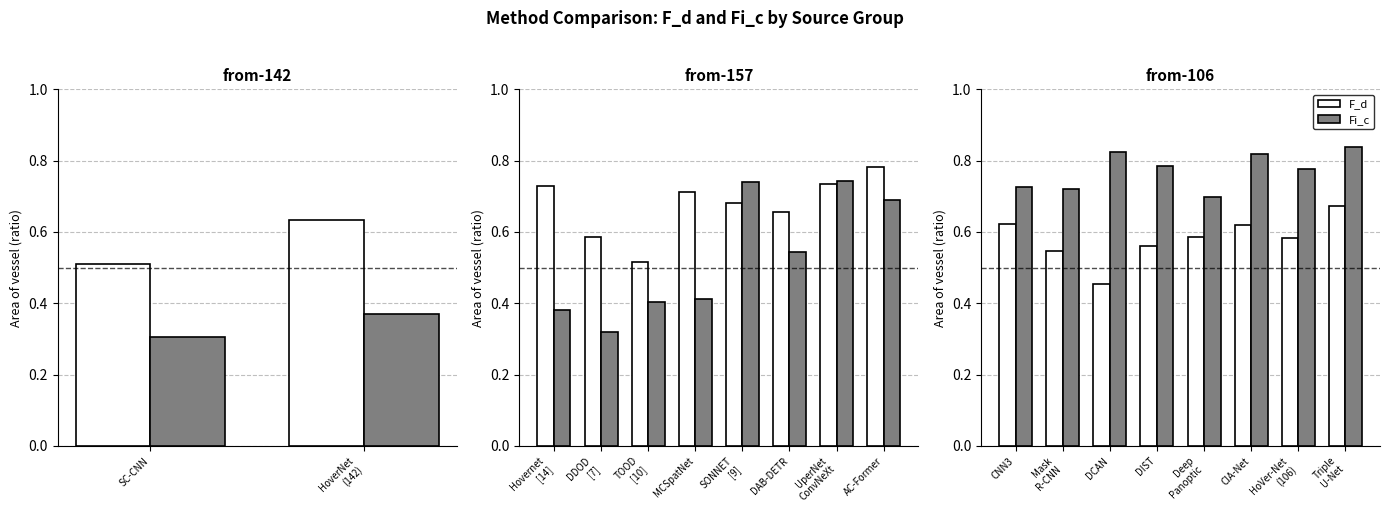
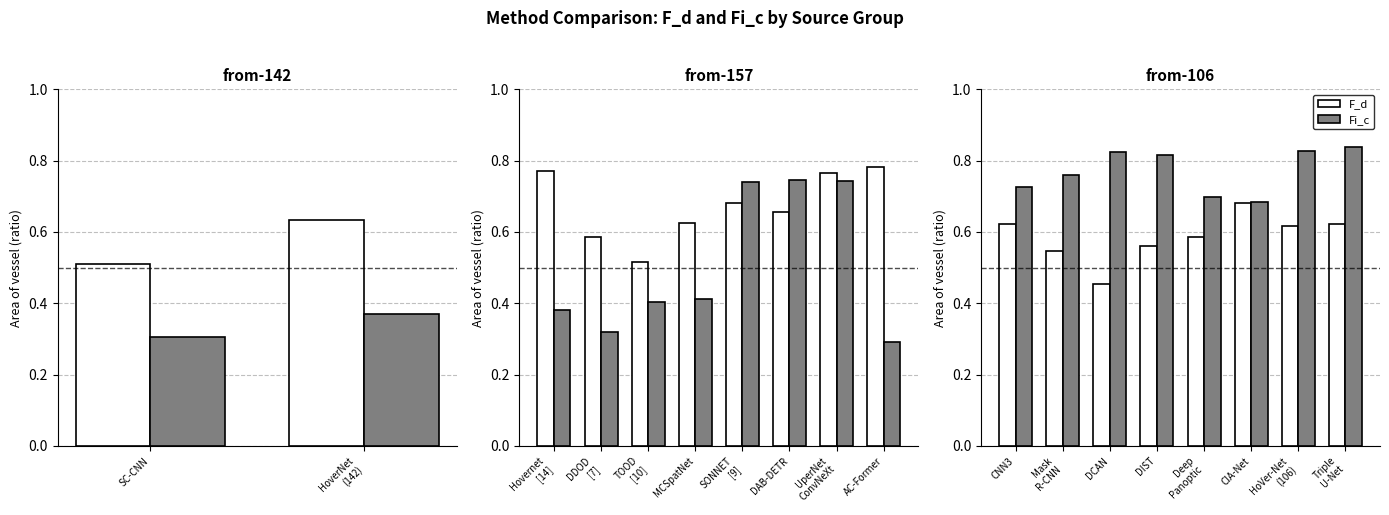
from-157, F_d, Hovernet [14]: 0.73 -> 0.77
from-157, F_d, MCSpatNet: 0.71 -> 0.63
from-157, Fi_c, DAB-DETR: 0.54 -> 0.75
from-157, F_d, UperNet ConvNeXt: 0.74 -> 0.76
from-157, Fi_c, AC-Former: 0.69 -> 0.29
from-106, Fi_c, Mask R-CNN: 0.72 -> 0.76
from-106, Fi_c, DIST: 0.79 -> 0.82
from-106, F_d, CIA-Net: 0.62 -> 0.68
from-106, Fi_c, CIA-Net: 0.82 -> 0.68
from-106, F_d, HoVer-Net (106): 0.58 -> 0.62
from-106, Fi_c, HoVer-Net (106): 0.78 -> 0.83
from-106, F_d, Triple U-Net: 0.67 -> 0.62
